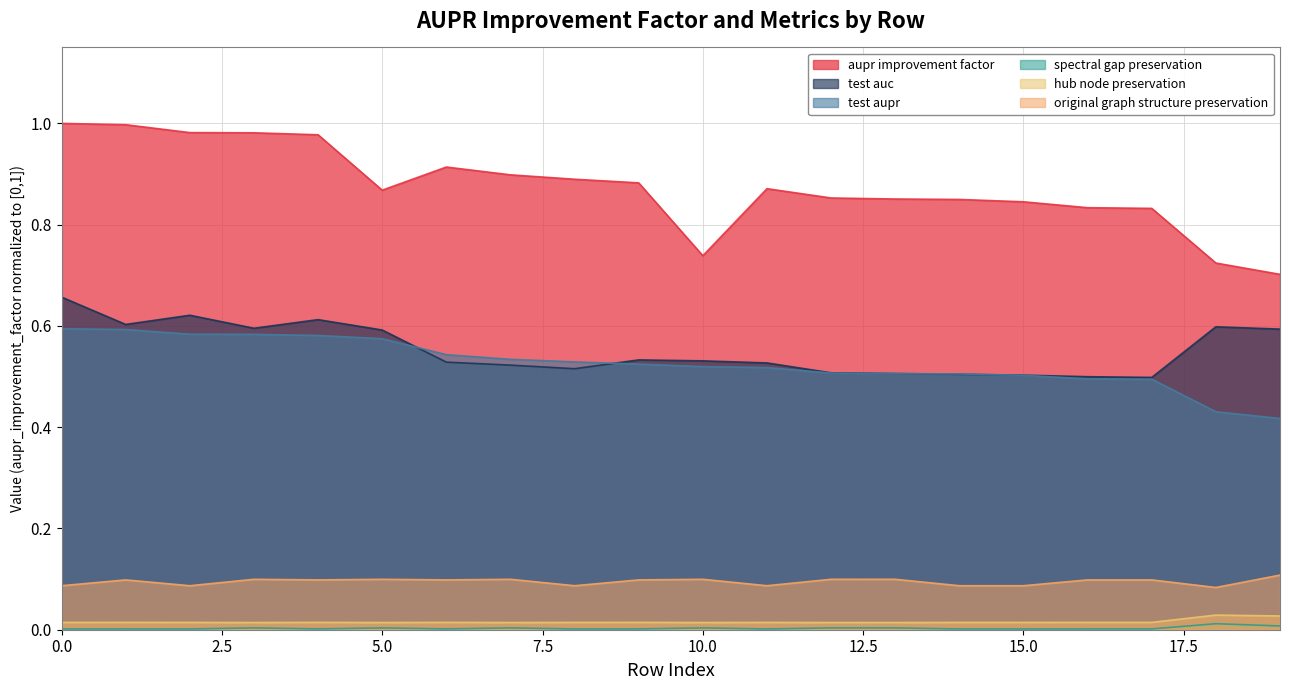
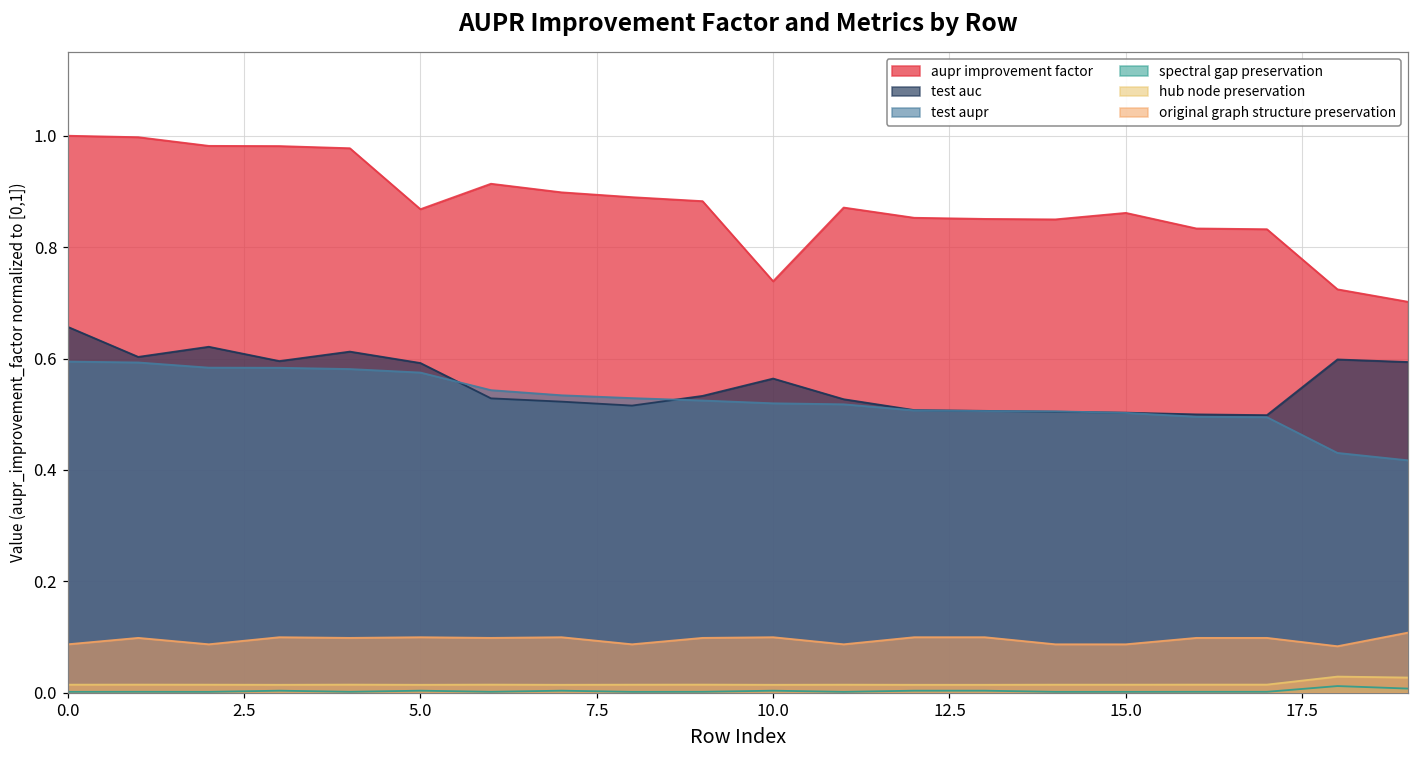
test auc, 10.0: 0.53 -> 0.56
aupr improvement factor, 15.0: 0.85 -> 0.86
